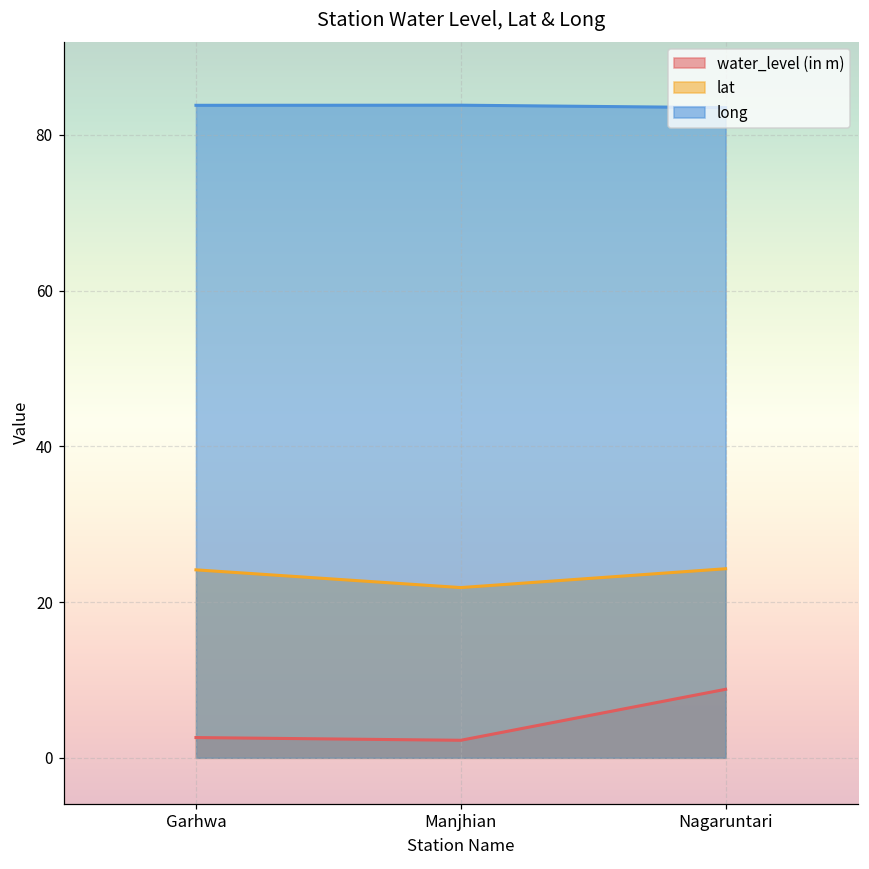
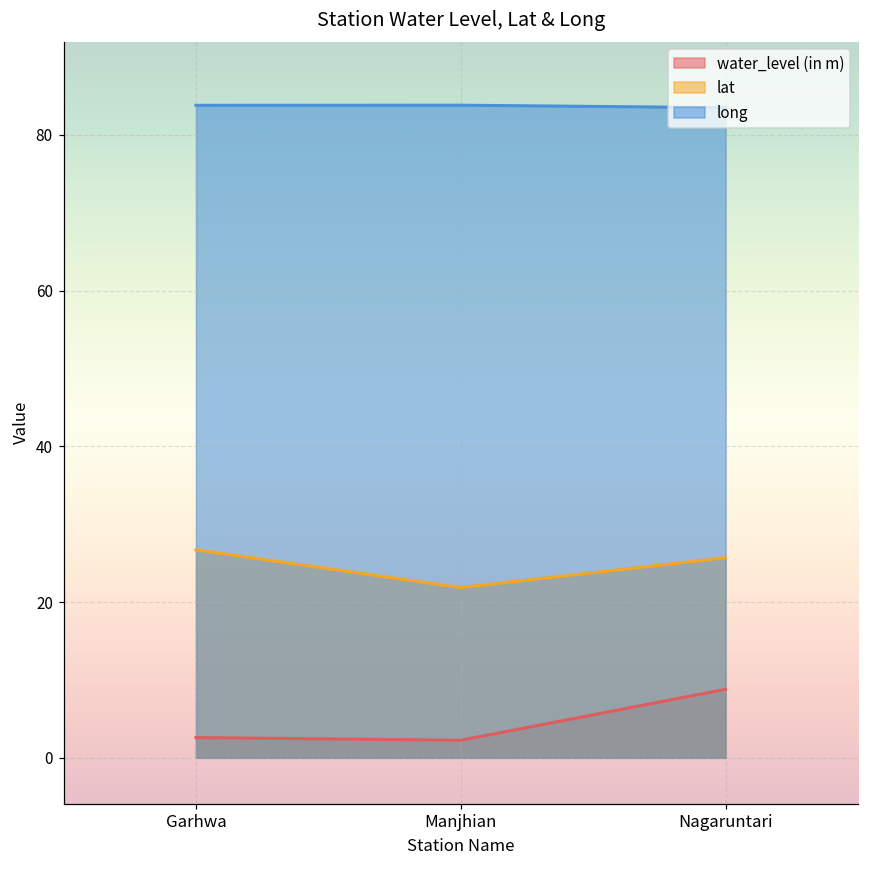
lat, Garhwa: 24 -> 27
lat, Nagaruntari: 24 -> 26
